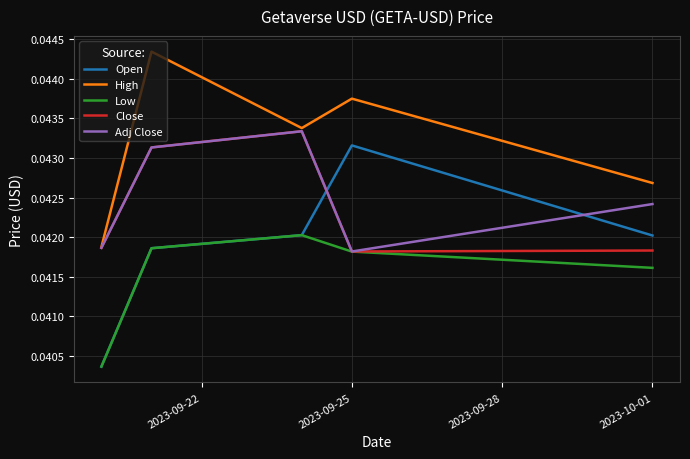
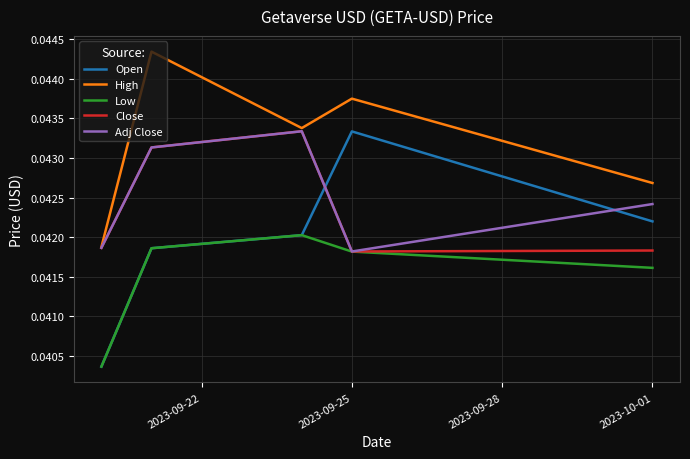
Open, 2023-09-25: 0.0432 -> 0.0433
Open, 2023-10-01: 0.0420 -> 0.0422
